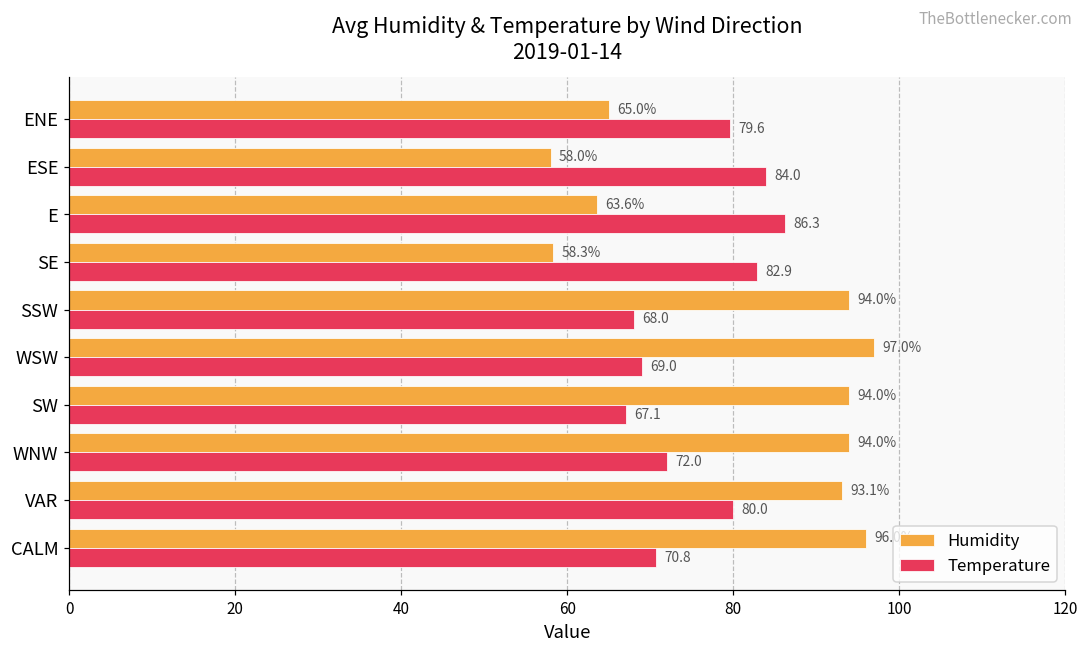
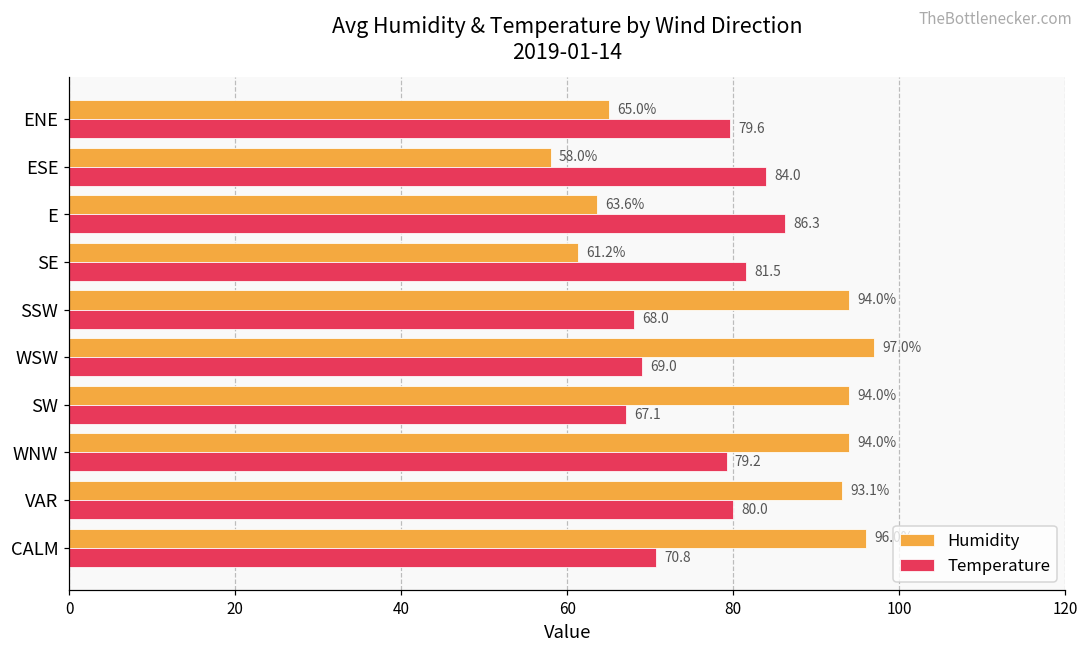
Humidity, SE: 58.3% -> 61.2%
Temperature, SE: 82.9 -> 81.5
Temperature, WNW: 72.0 -> 79.2
